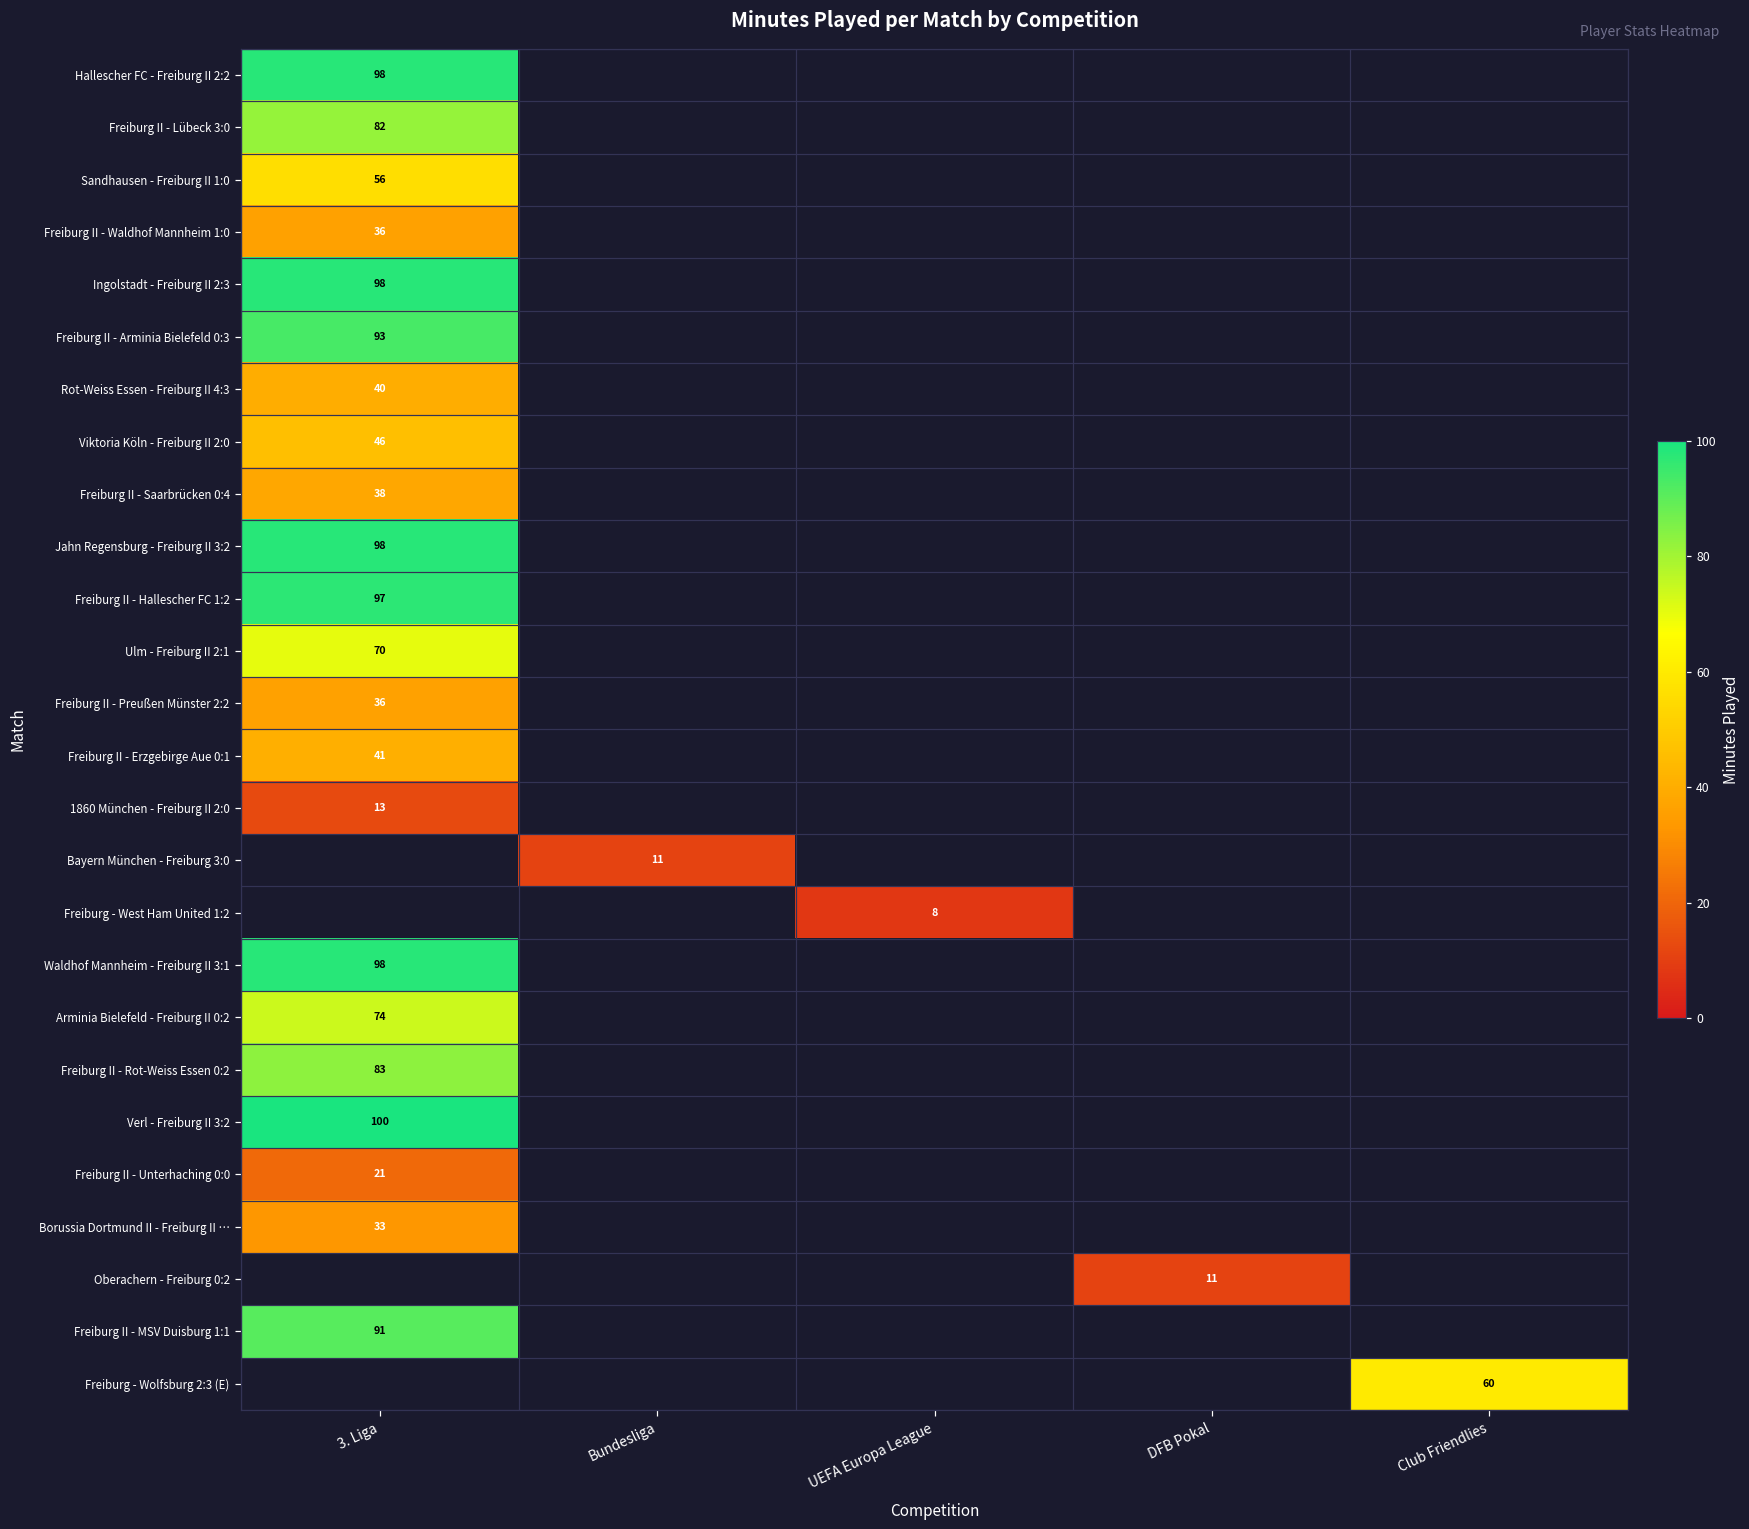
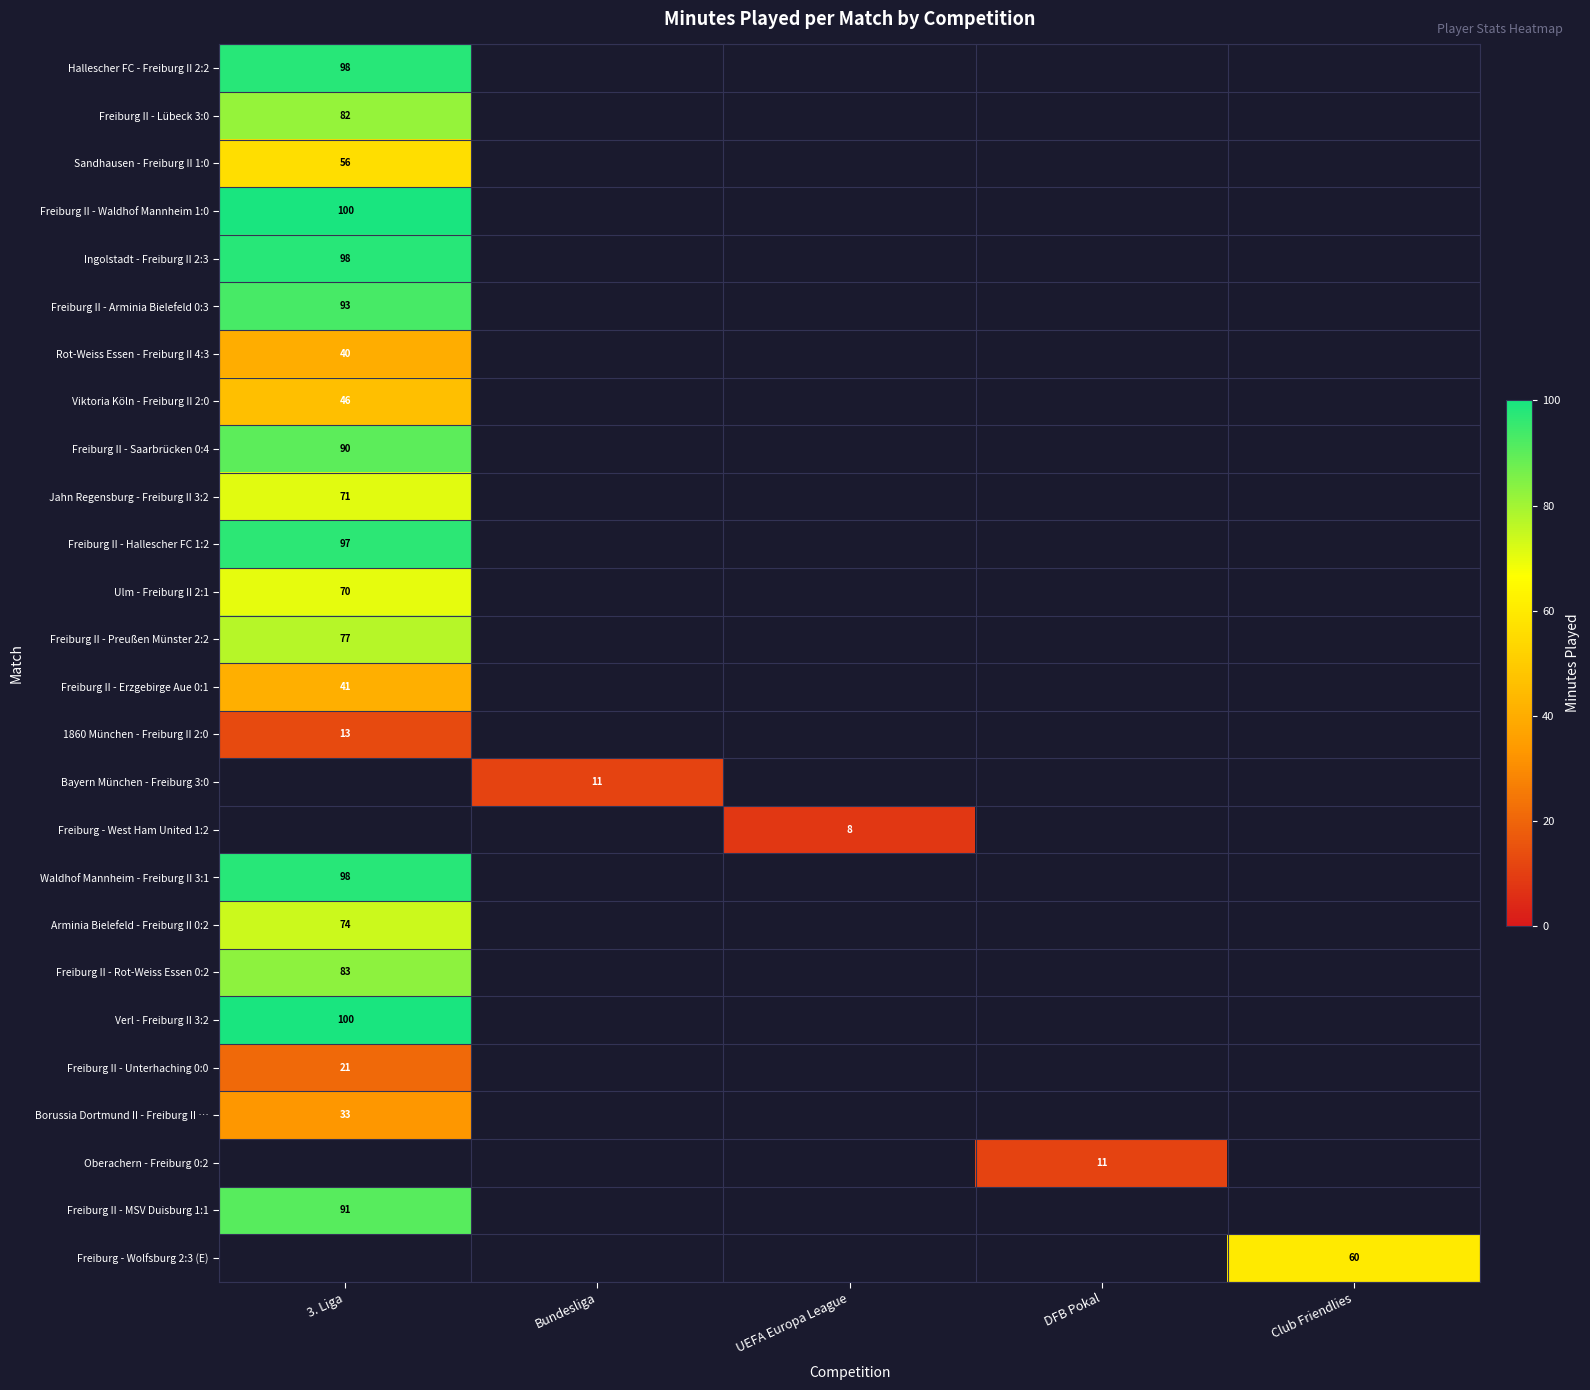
Freiburg II - Waldhof Mannheim 1:0, 3. Liga: 36 -> 100
Freiburg II - Saarbrücken 0:4, 3. Liga: 38 -> 90
Jahn Regensburg - Freiburg II 3:2, 3. Liga: 98 -> 71
Freiburg II - Preußen Münster 2:2, 3. Liga: 36 -> 77
